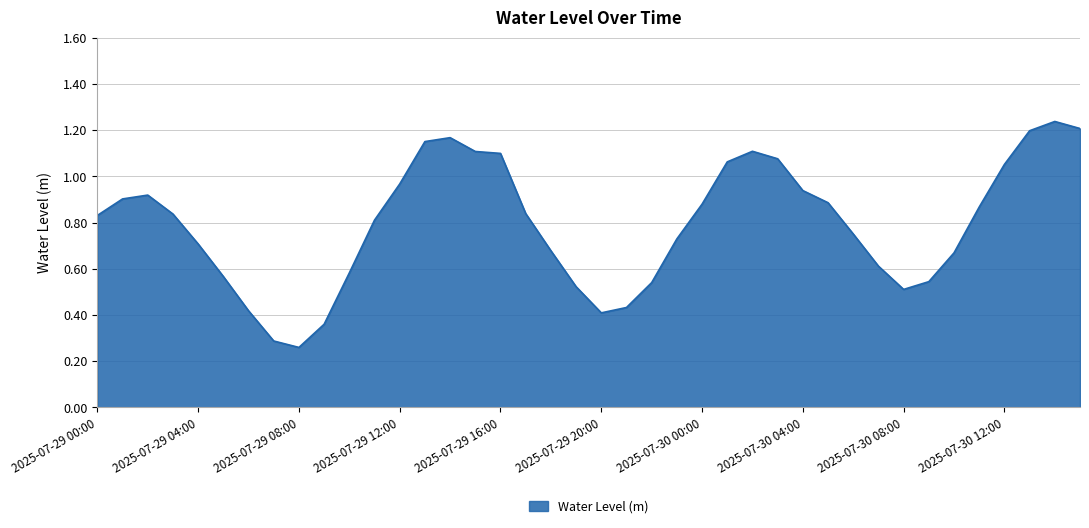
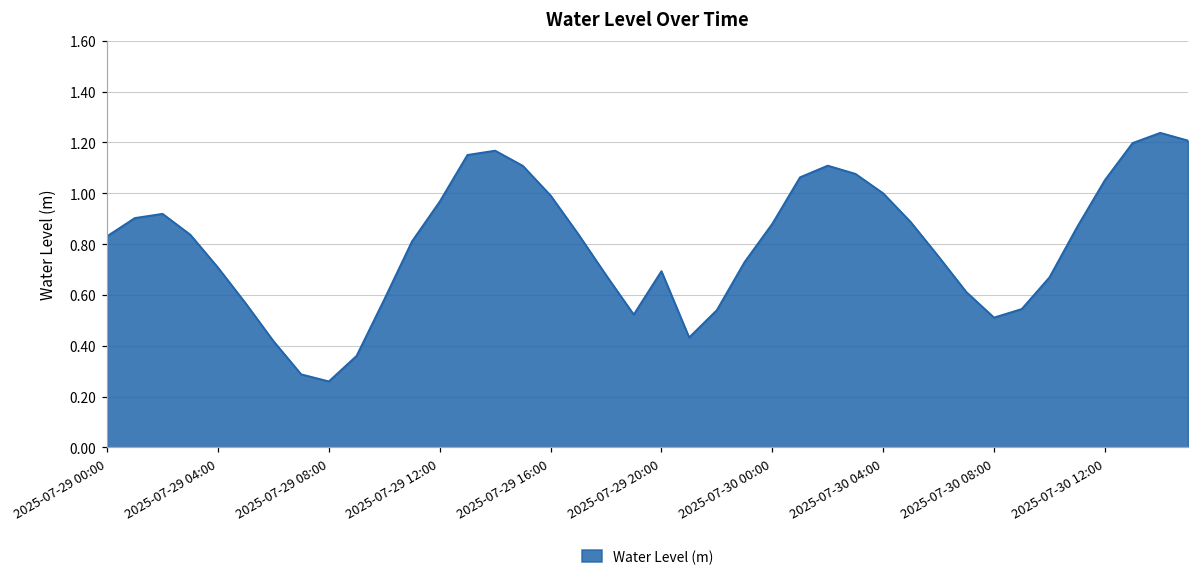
2025-07-29 16:00: 1.10 -> 0.99
2025-07-29 20:00: 0.41 -> 0.69
2025-07-30 04:00: 0.94 -> 1.00
